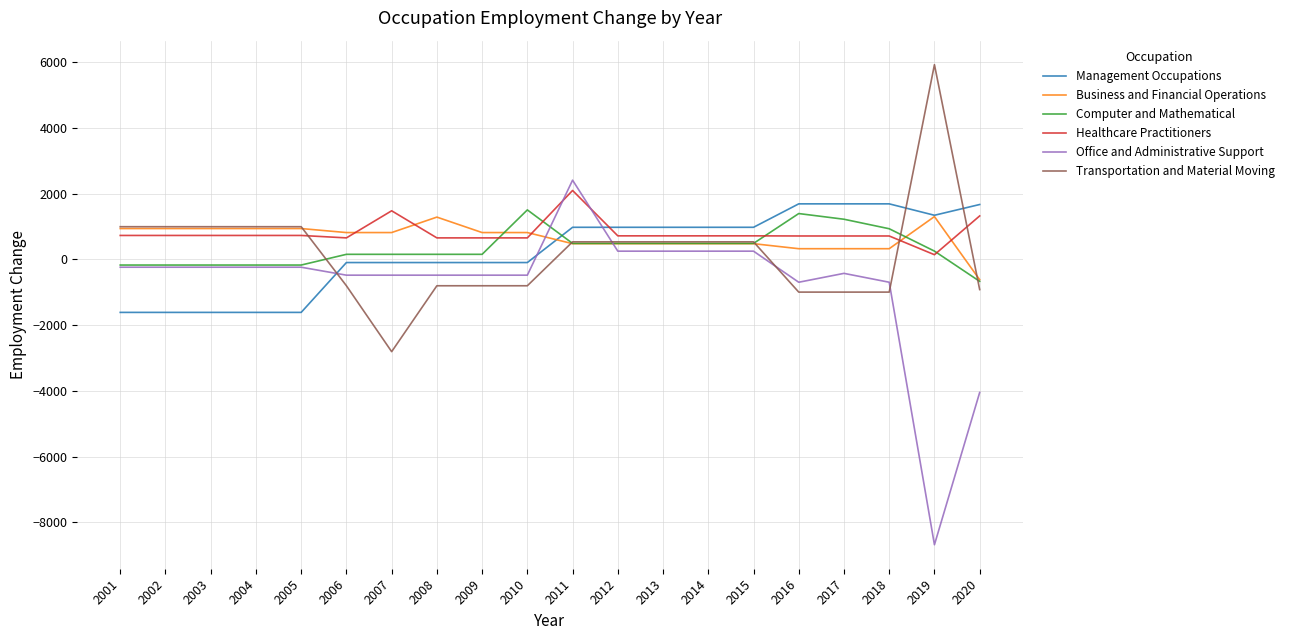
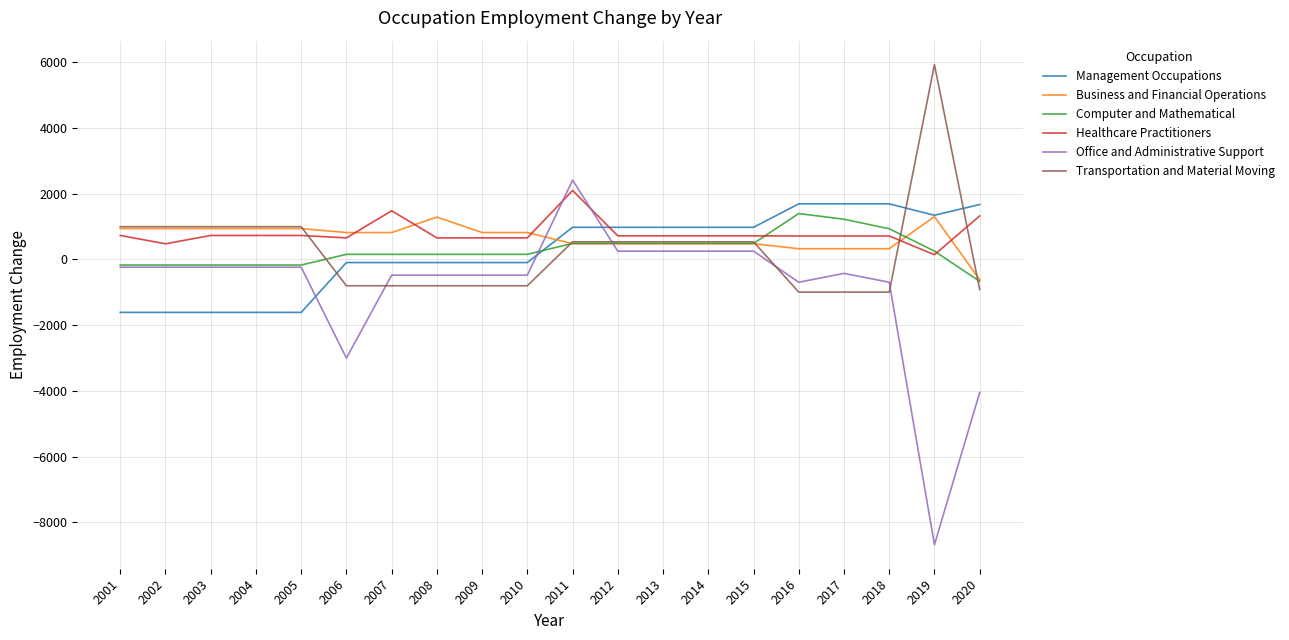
Healthcare Practitioners, 2002: 700 -> 500
Office and Administrative Support, 2006: -500 -> -3000
Transportation and Material Moving, 2007: -2800 -> -800
Computer and Mathematical, 2010: 1500 -> 200
